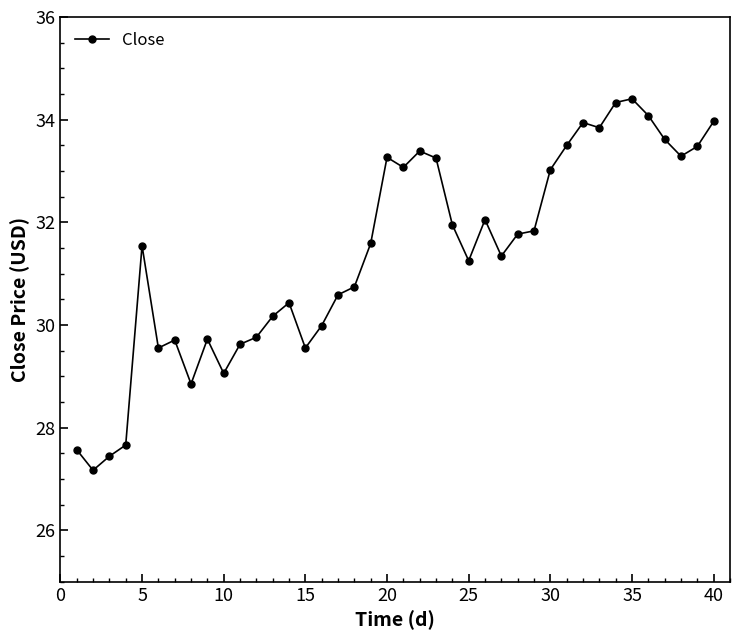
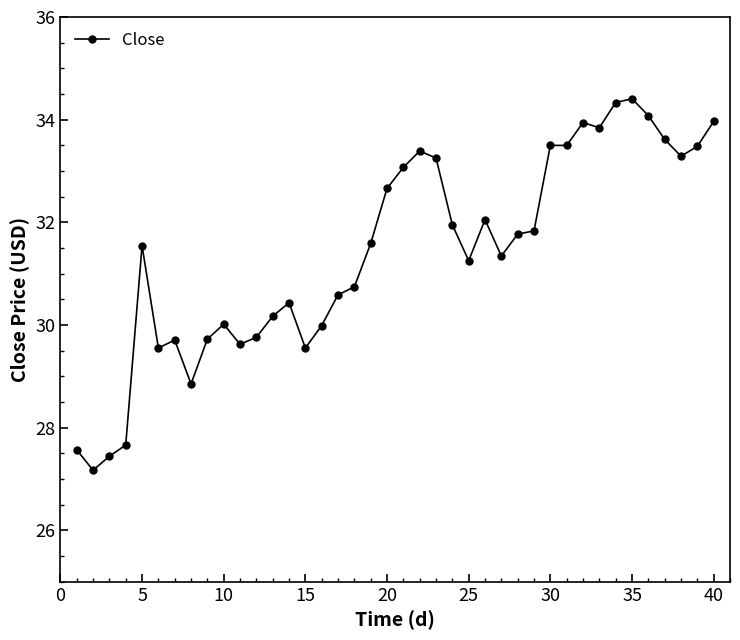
10: 29.1 -> 30.0
20: 33.3 -> 32.7
30: 33.0 -> 33.5
